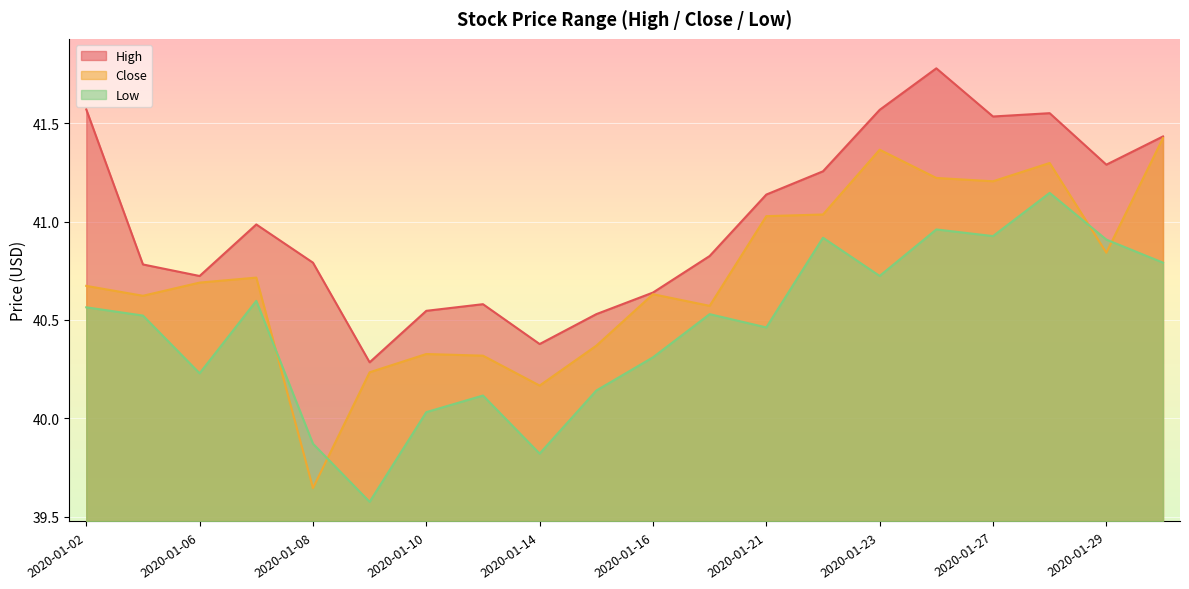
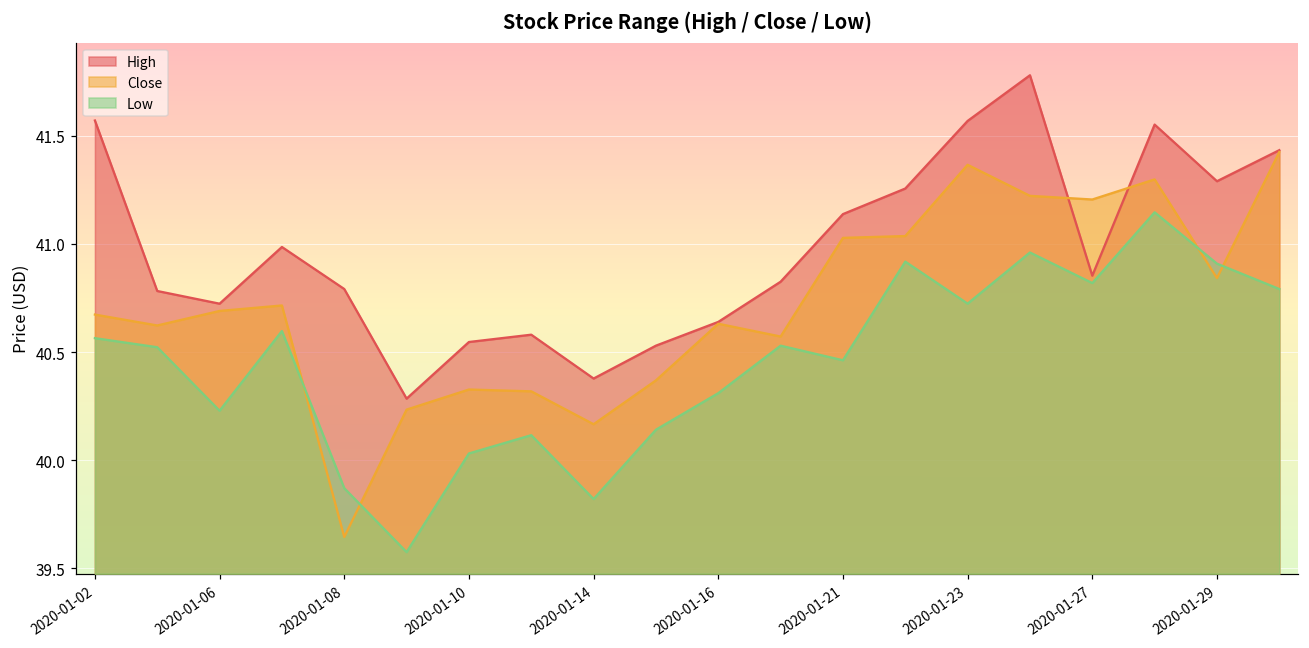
High, 2020-01-27: 41.54 -> 40.85
Low, 2020-01-27: 40.93 -> 40.82
